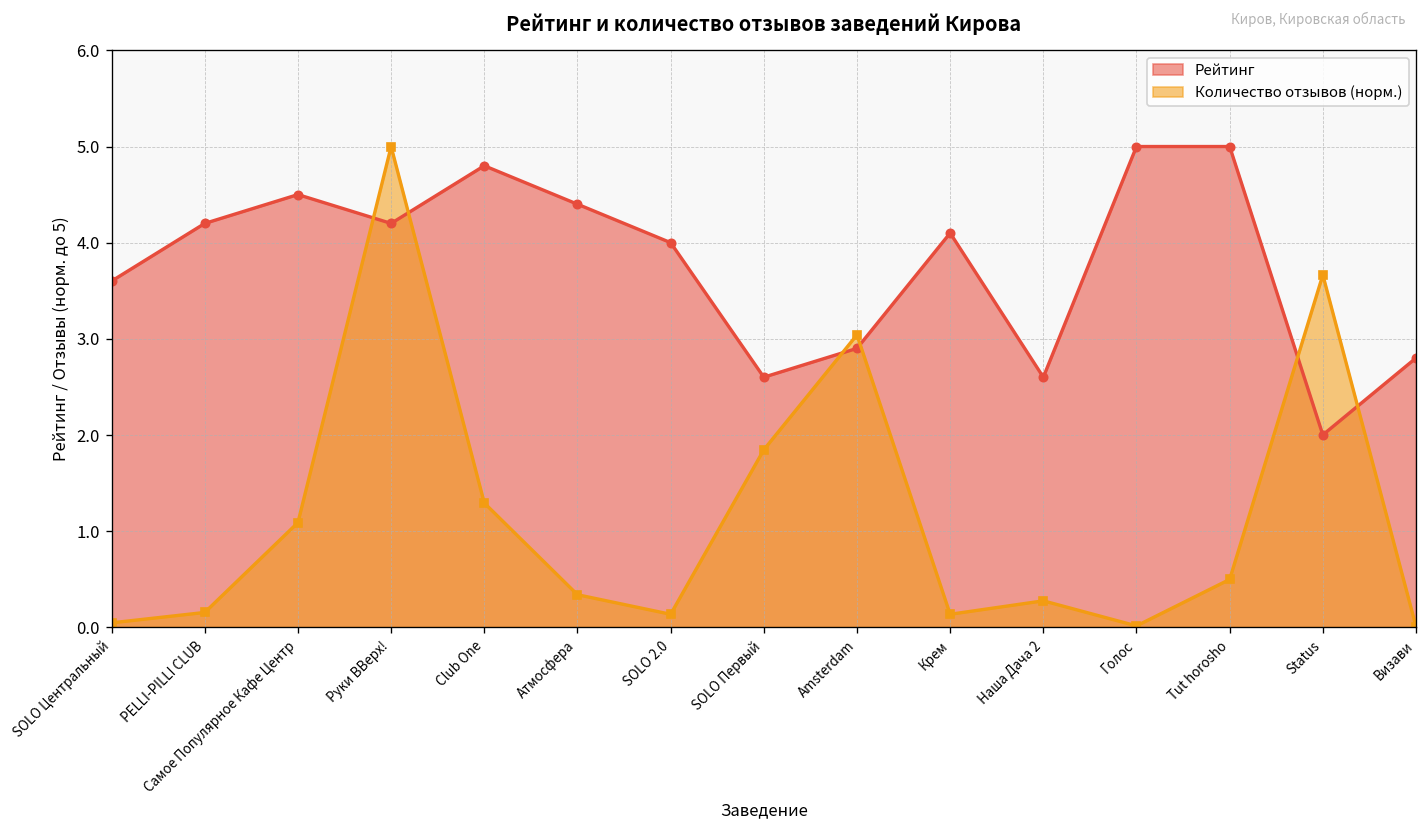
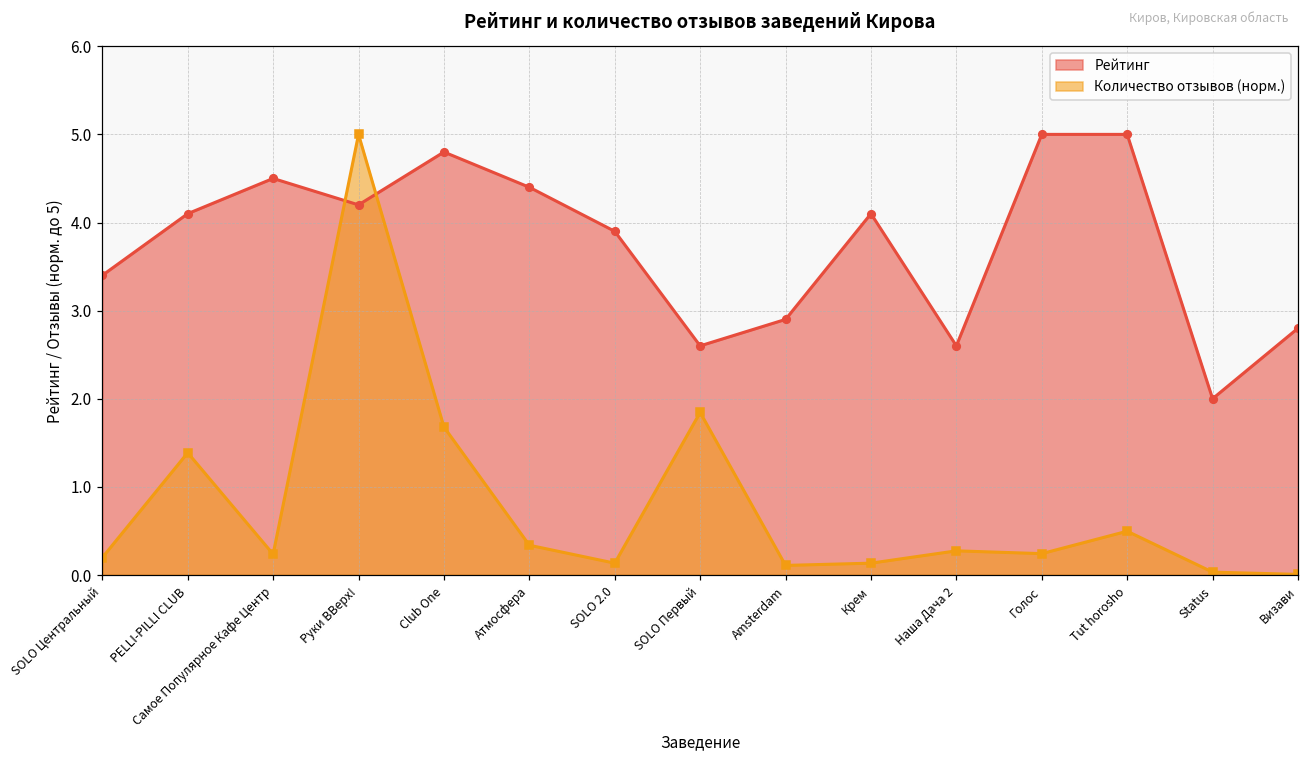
Рейтинг, SOLO Центральный: 3.6 -> 3.4
Количество отзывов (норм.), SOLO Центральный: 0.0 -> 0.2
Рейтинг, PELLI-PILLI CLUB: 4.2 -> 4.1
Количество отзывов (норм.), PELLI-PILLI CLUB: 0.2 -> 1.4
Количество отзывов (норм.), Самое Популярное Кафе Центр: 1.1 -> 0.2
Количество отзывов (норм.), Club One: 1.3 -> 1.7
Рейтинг, SOLO 2.0: 4.0 -> 3.9
Количество отзывов (норм.), Amsterdam: 3.0 -> 0.1
Количество отзывов (норм.), Голос: 0.0 -> 0.2
Количество отзывов (норм.), Status: 3.7 -> 0.0
